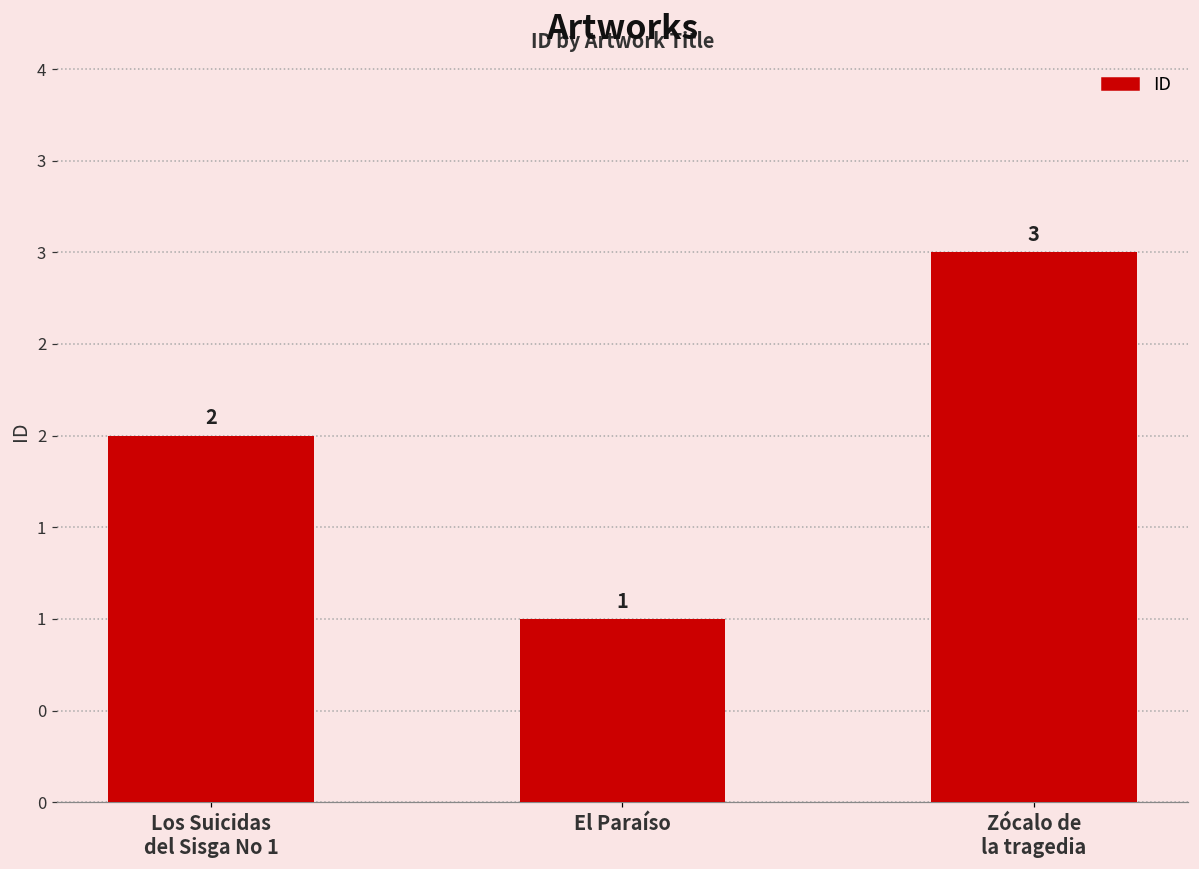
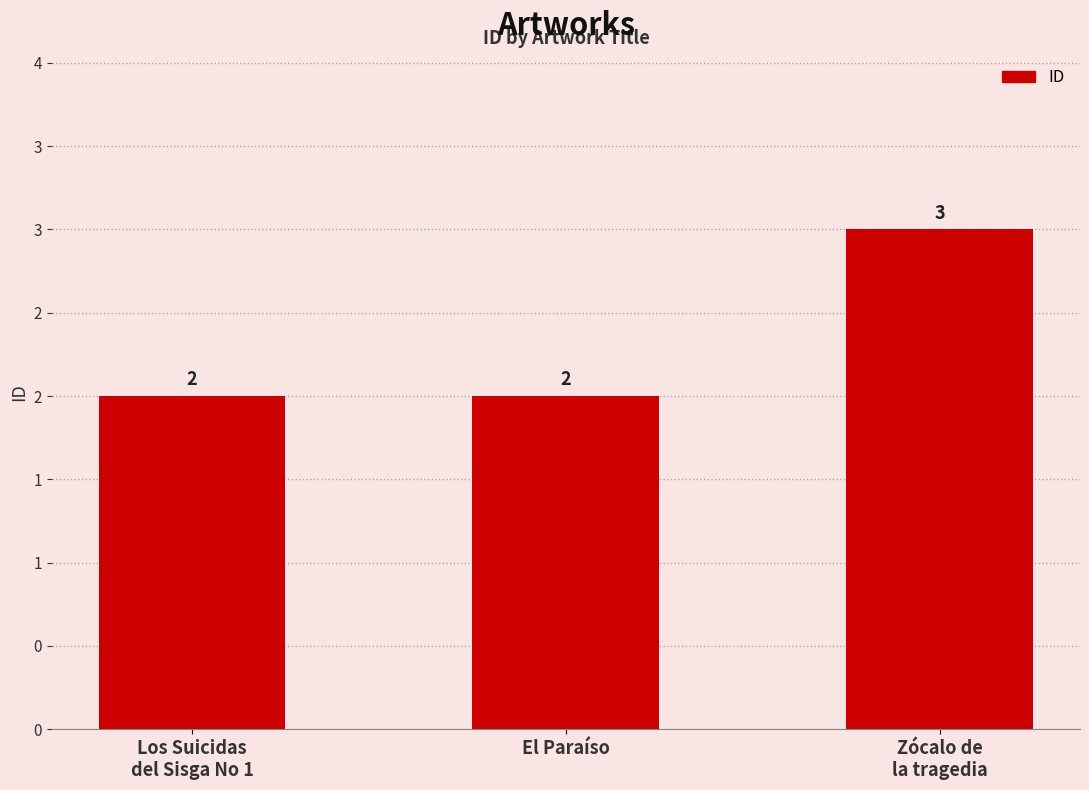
El Paraíso: 1 -> 2
